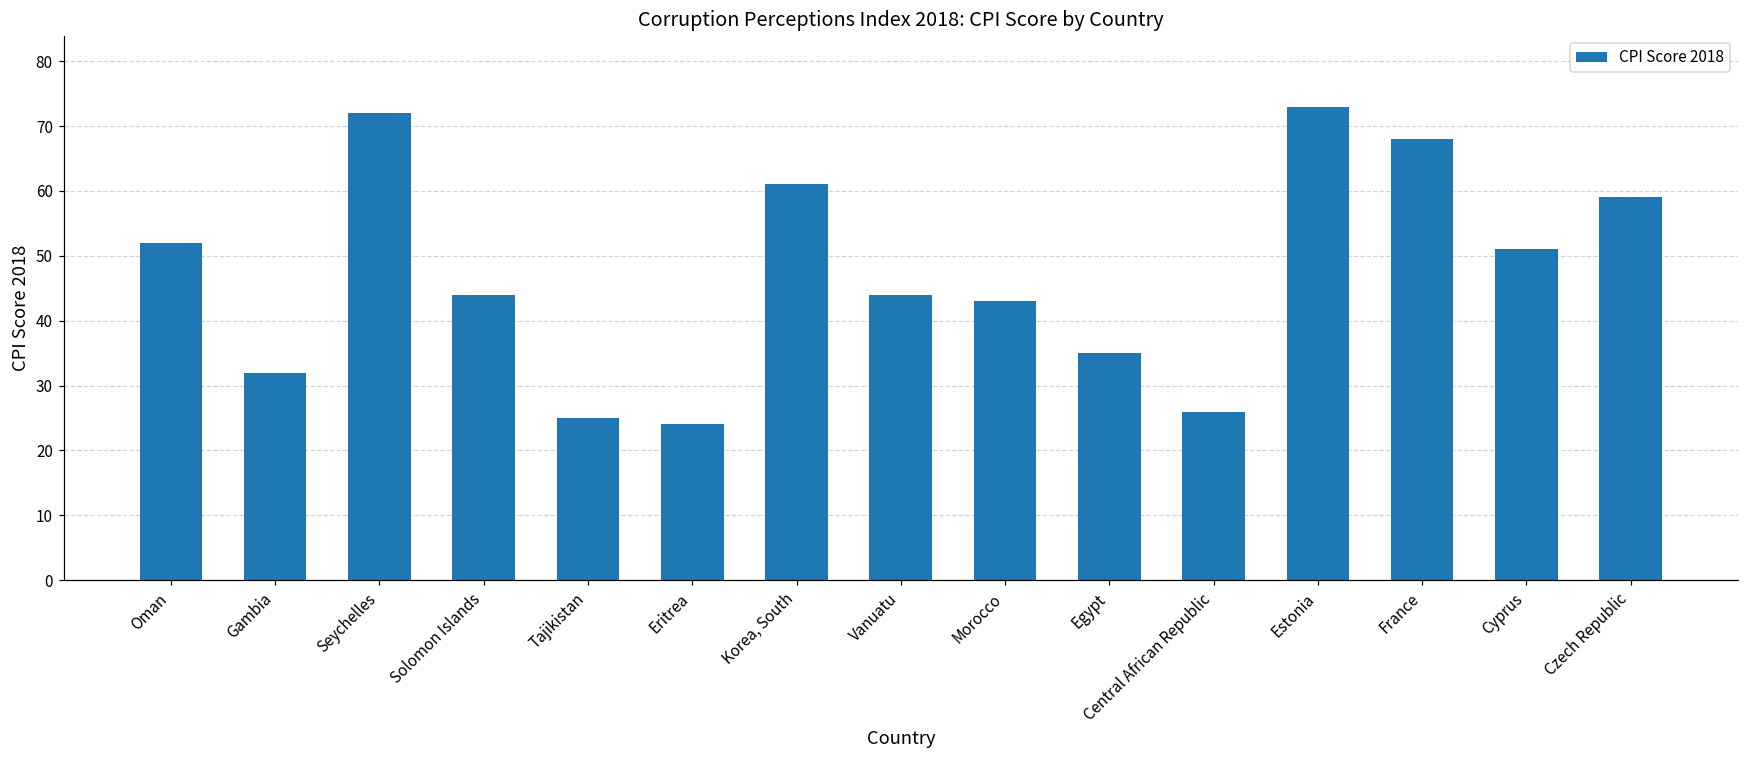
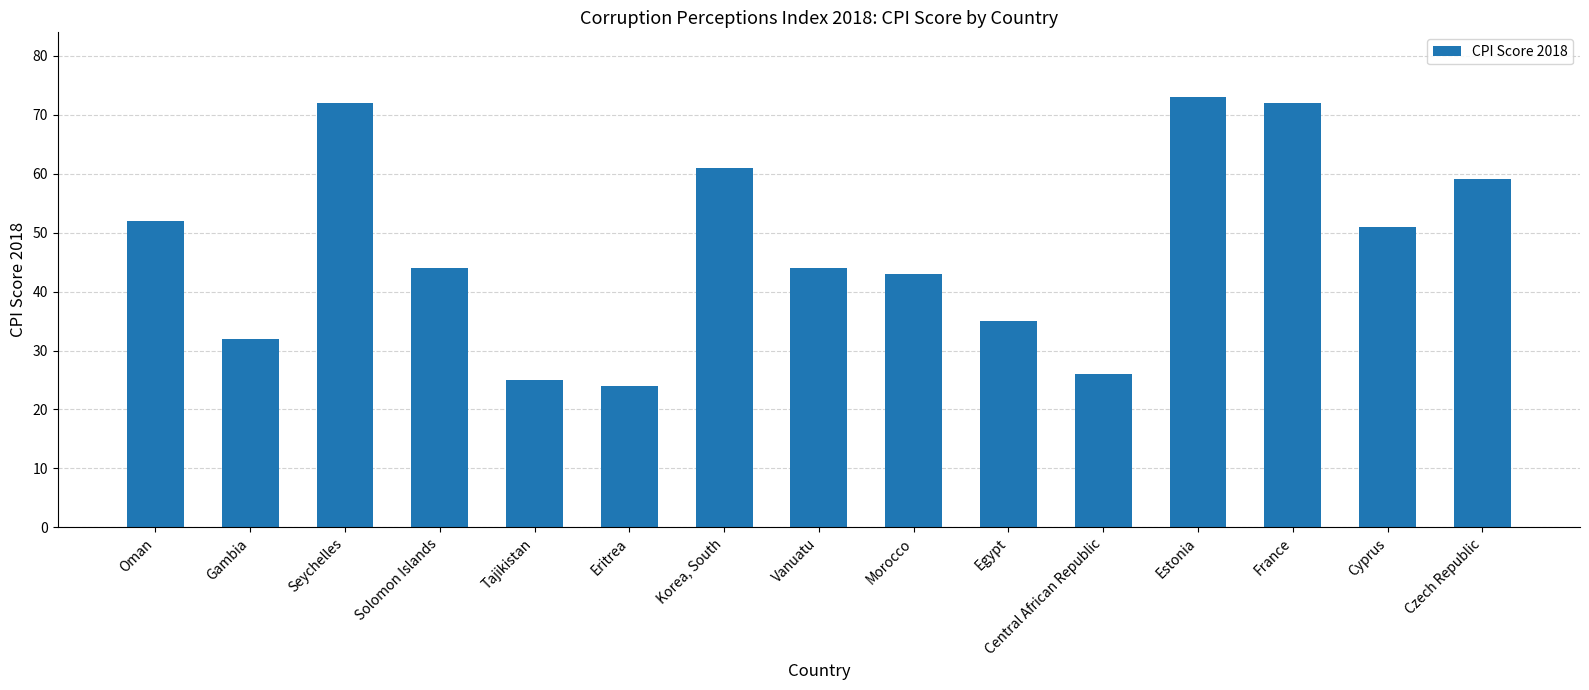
France: 68 -> 72
